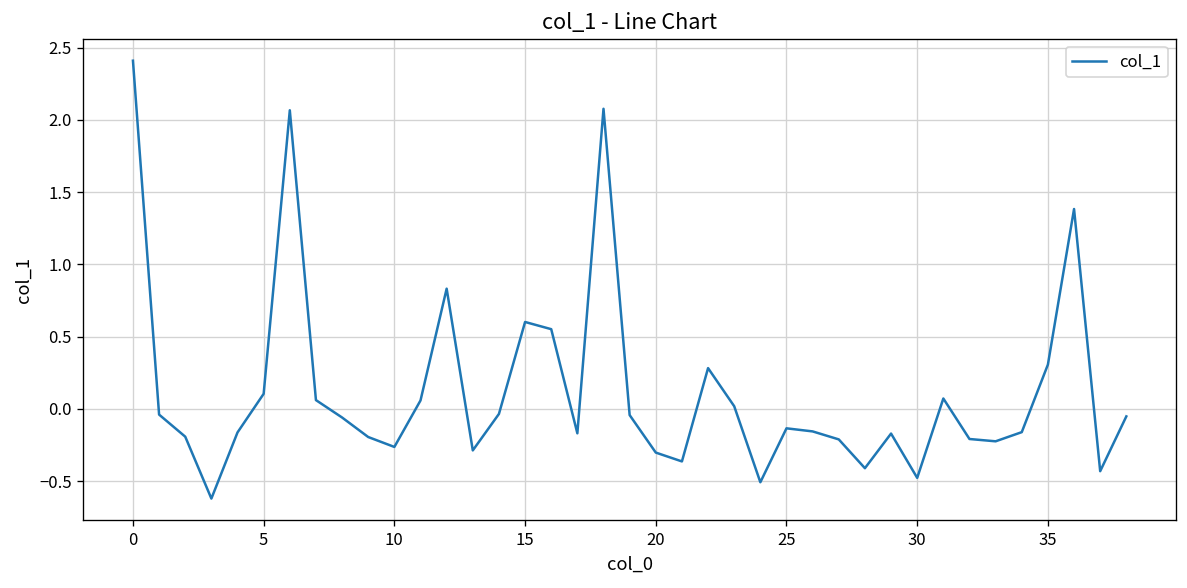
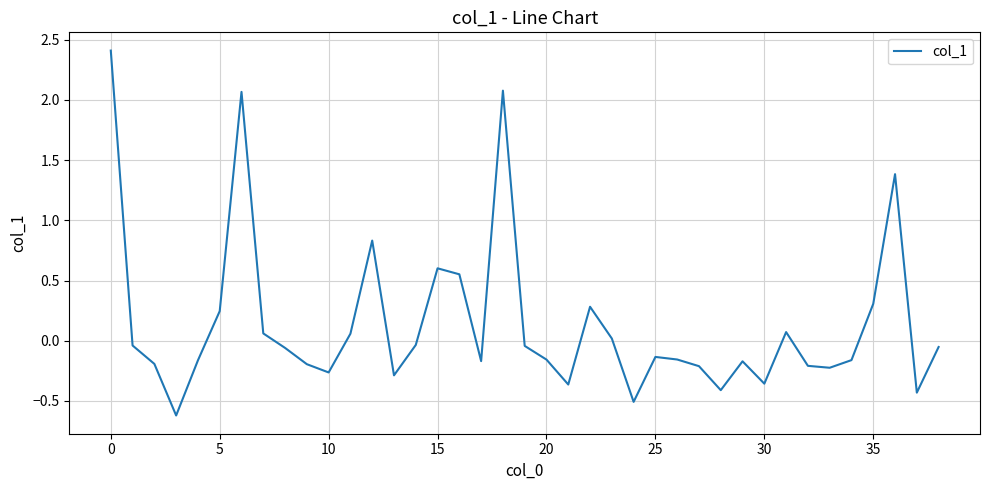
5: 0.10 -> 0.25
20: -0.30 -> -0.16
30: -0.48 -> -0.36
